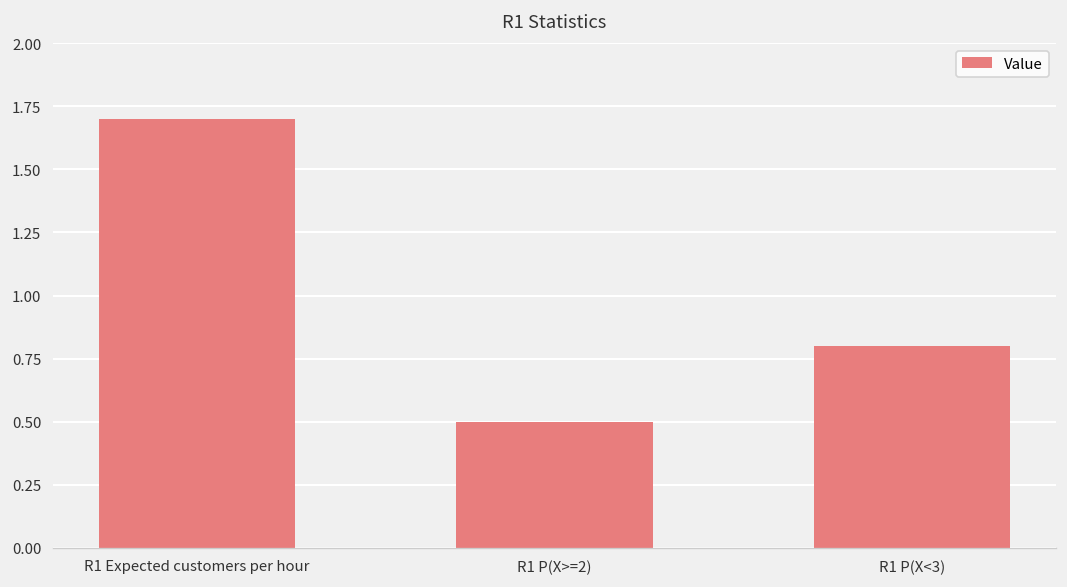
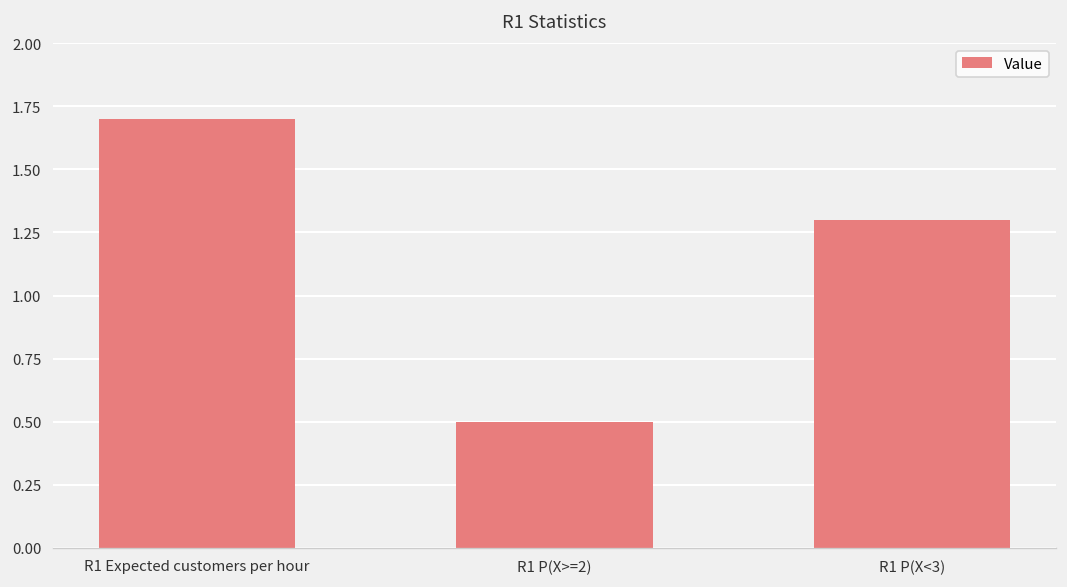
R1 P(X<3): 0.8 -> 1.3
